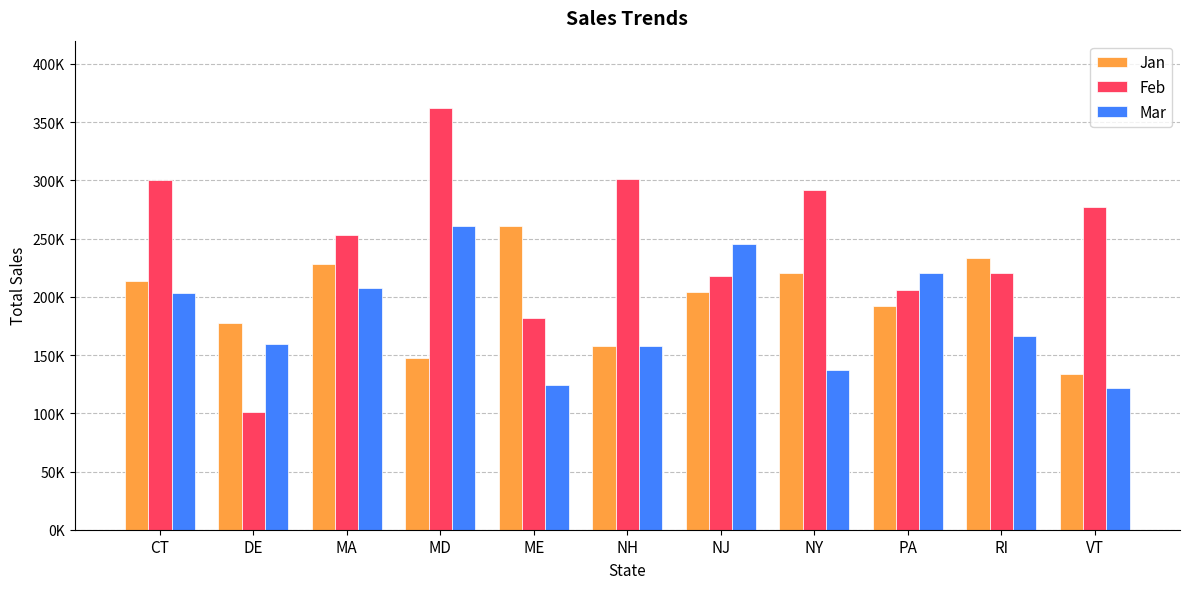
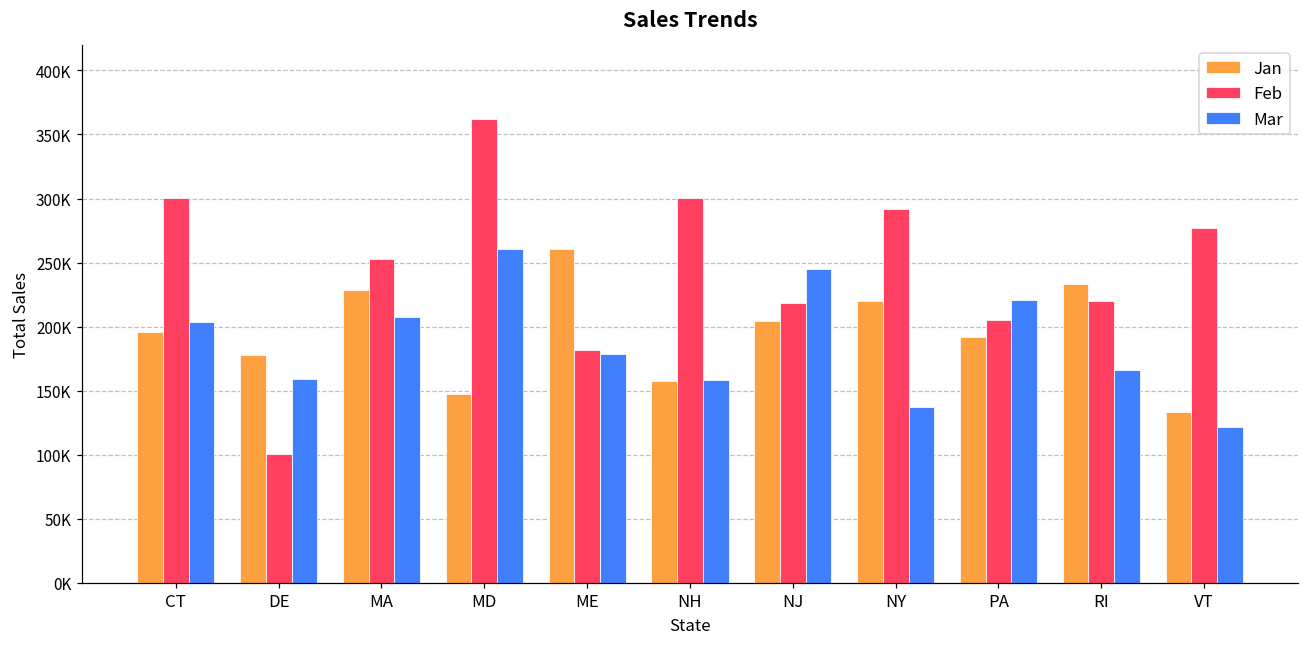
Jan, CT: 214000 -> 196000
Mar, ME: 124000 -> 179000
